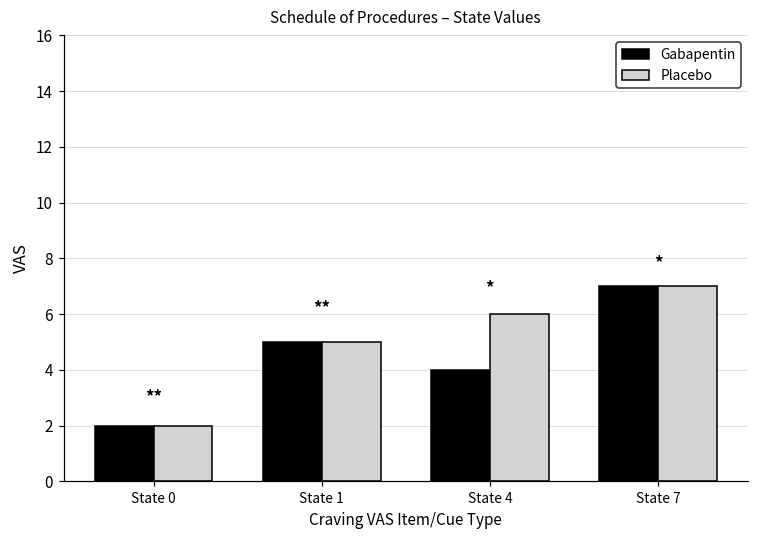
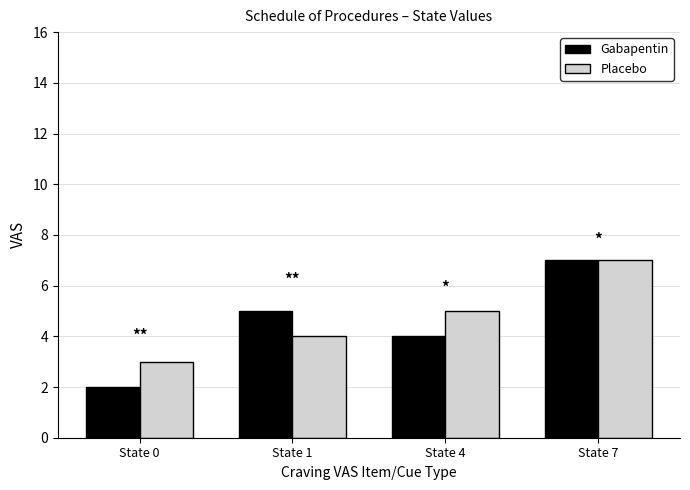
Placebo, State 0: 2 -> 3
Placebo, State 1: 5 -> 4
Placebo, State 4: 6 -> 5
